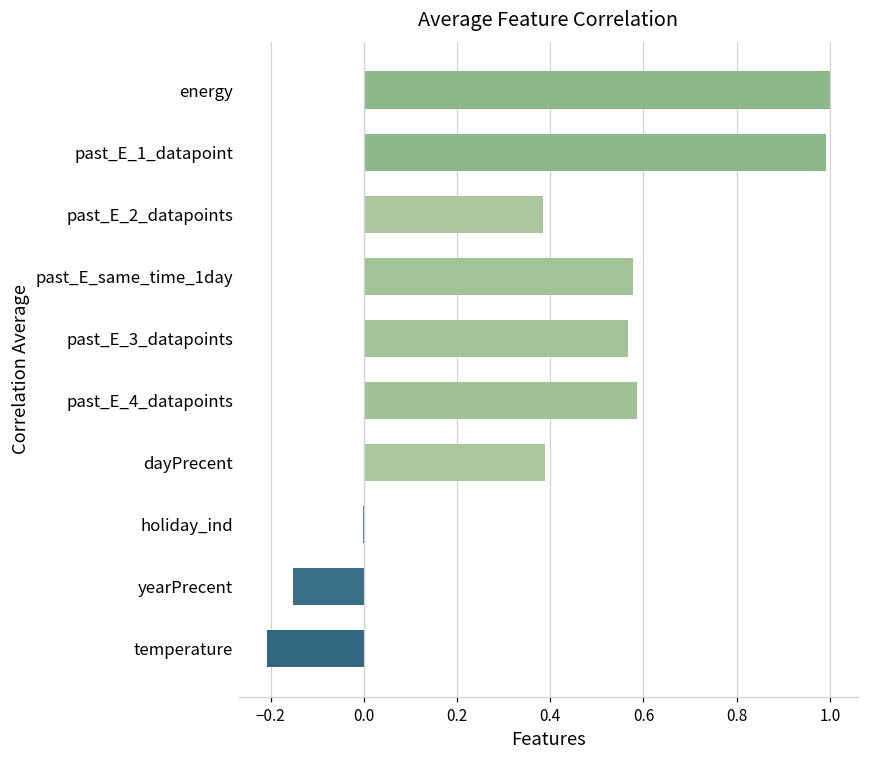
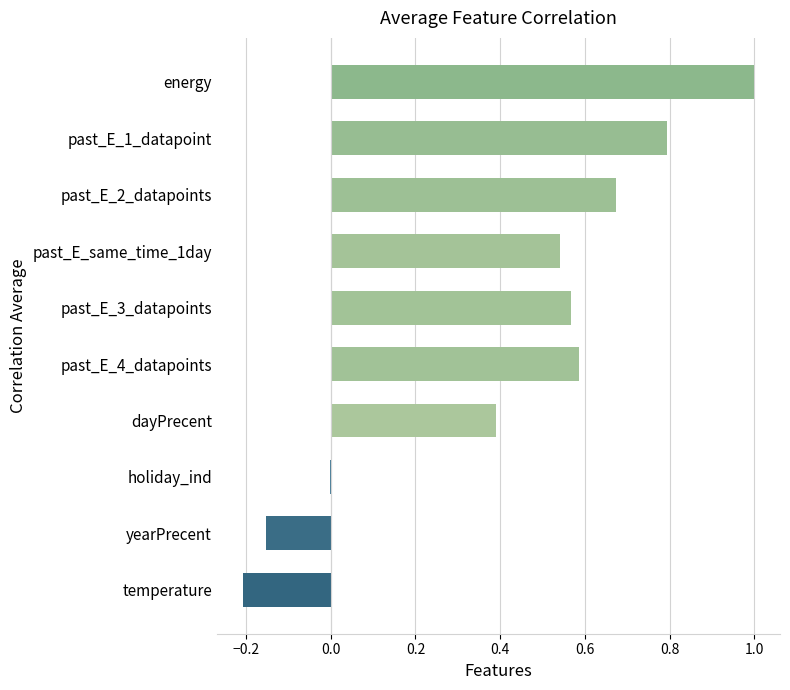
past_E_1_datapoint: 0.99 -> 0.79
past_E_2_datapoints: 0.38 -> 0.67
past_E_same_time_1day: 0.58 -> 0.54
